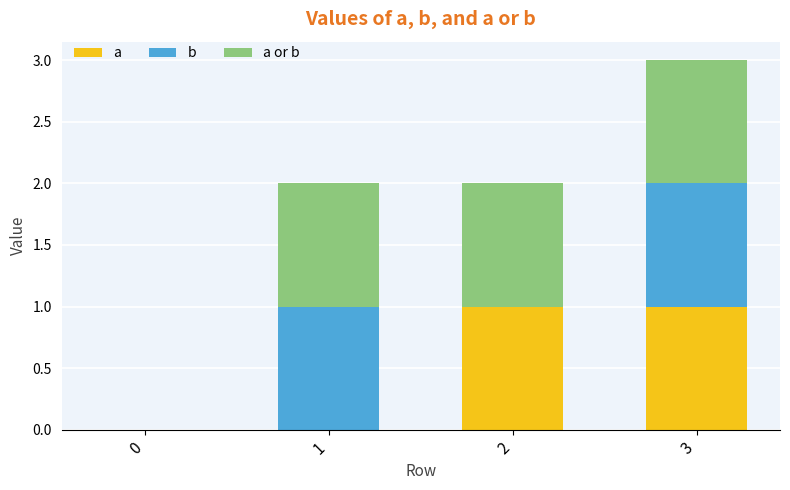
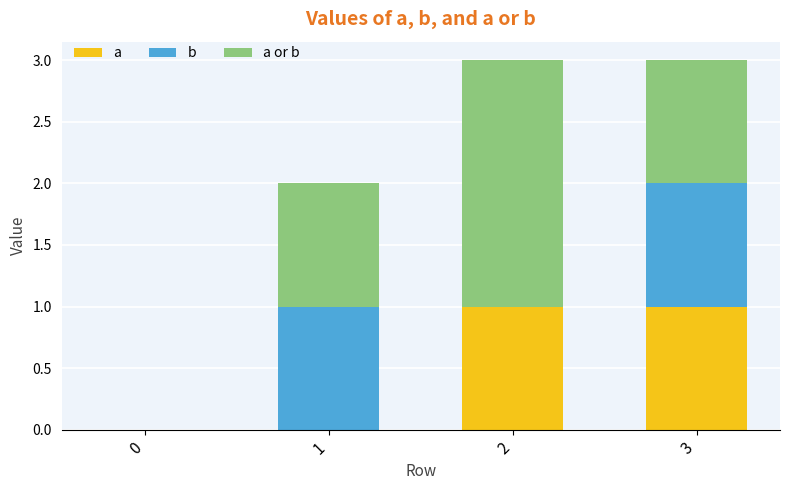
a or b, 2: 1 -> 2
